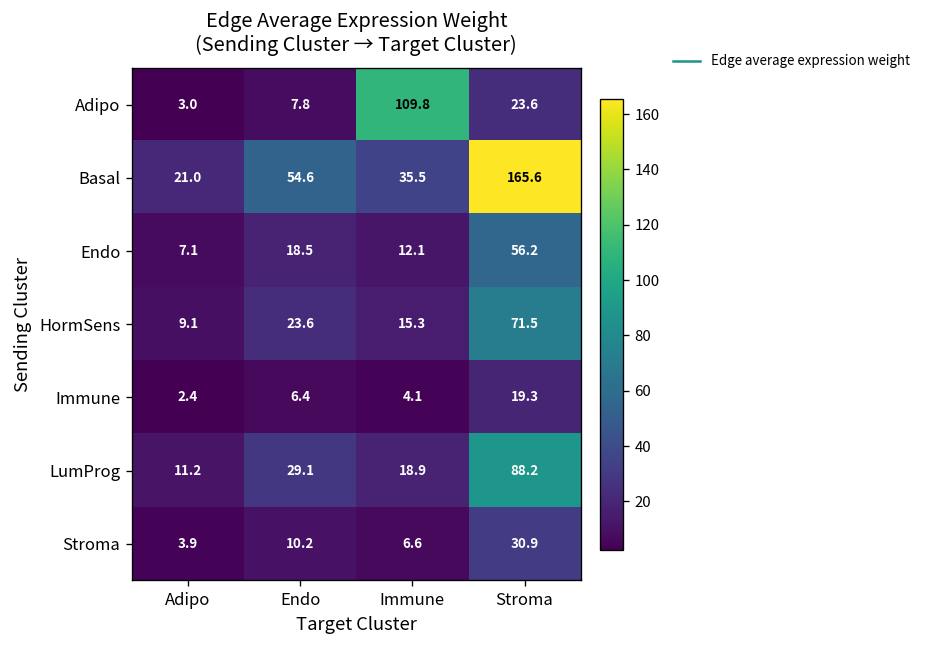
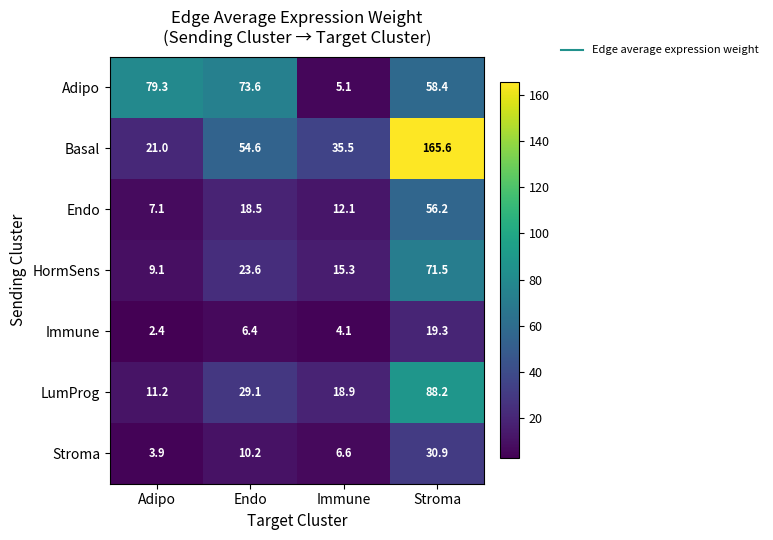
Adipo, Adipo: 3.0 -> 79.3
Adipo, Endo: 7.8 -> 73.6
Adipo, Immune: 109.8 -> 5.1
Adipo, Stroma: 23.6 -> 58.4
